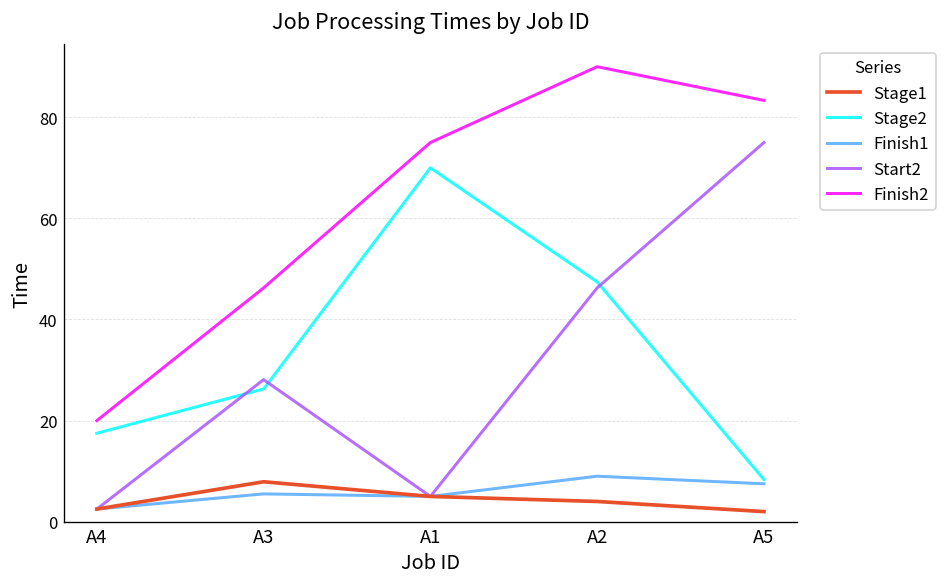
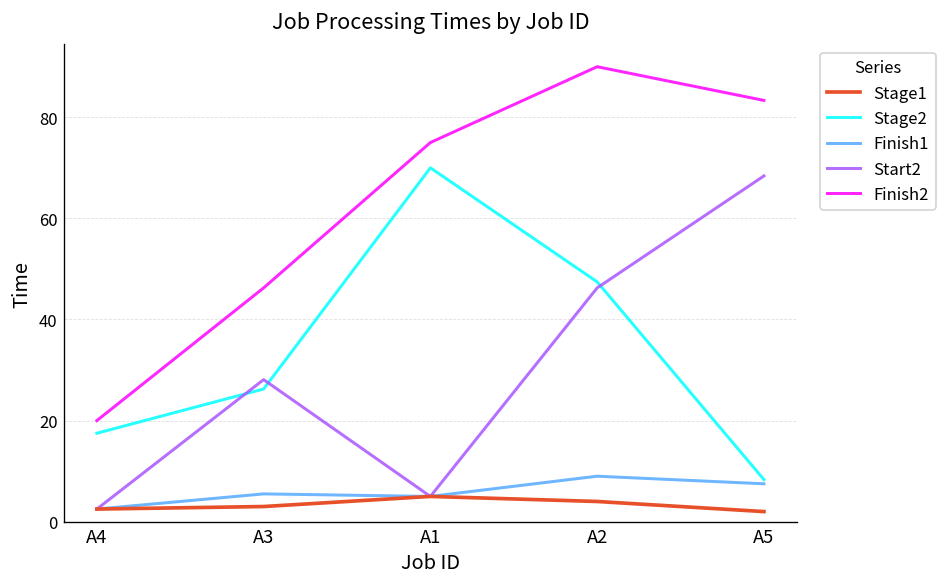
Stage1, A3: 8 -> 3
Start2, A5: 75 -> 68
